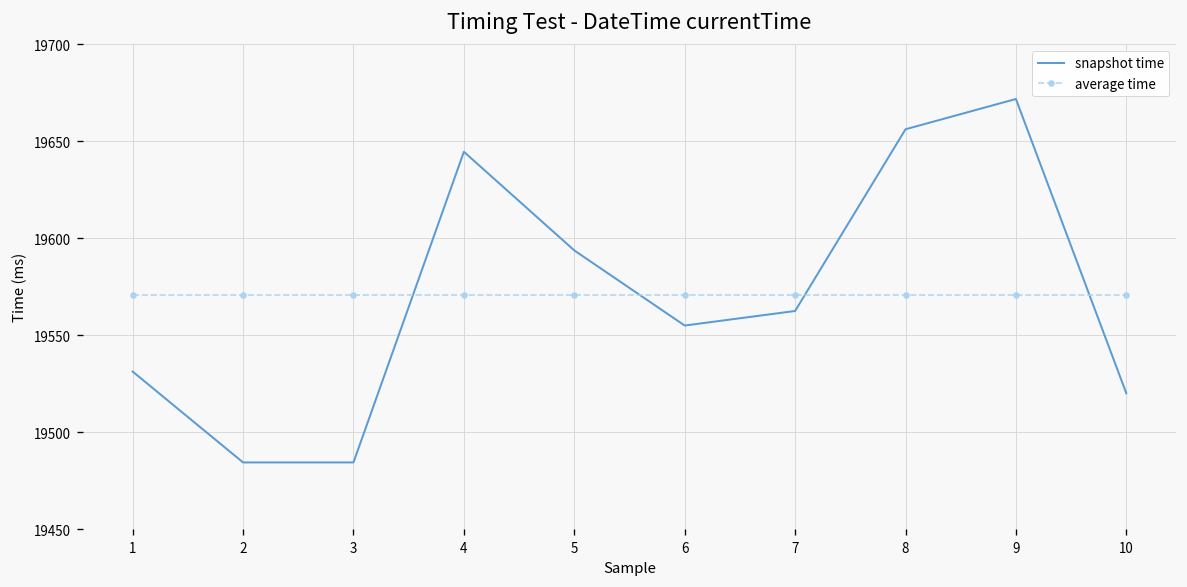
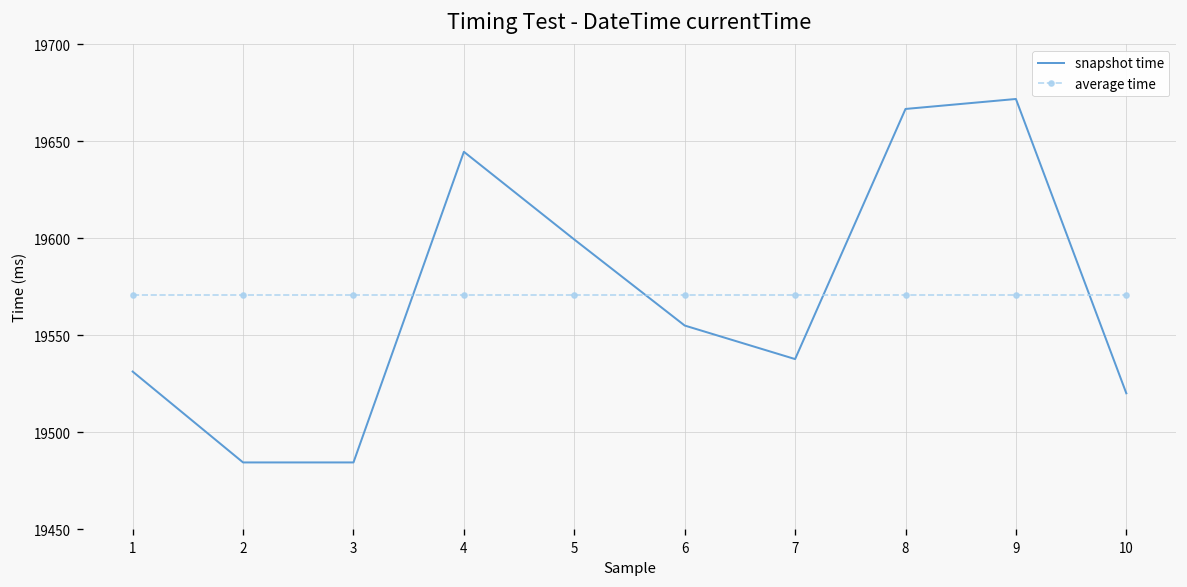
snapshot time, 5: 19594 -> 19599
snapshot time, 7: 19563 -> 19538
snapshot time, 8: 19656 -> 19667
